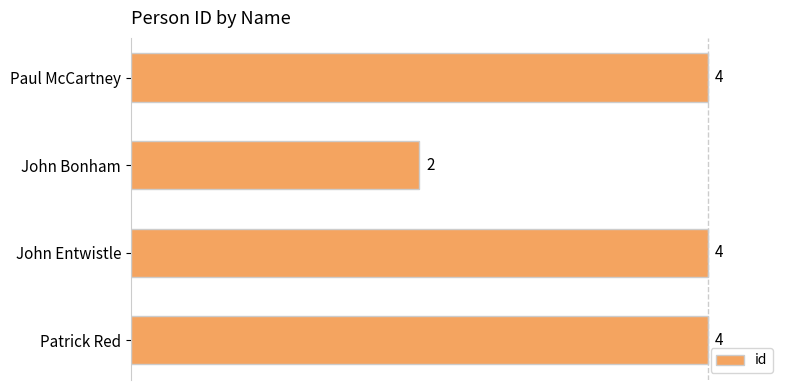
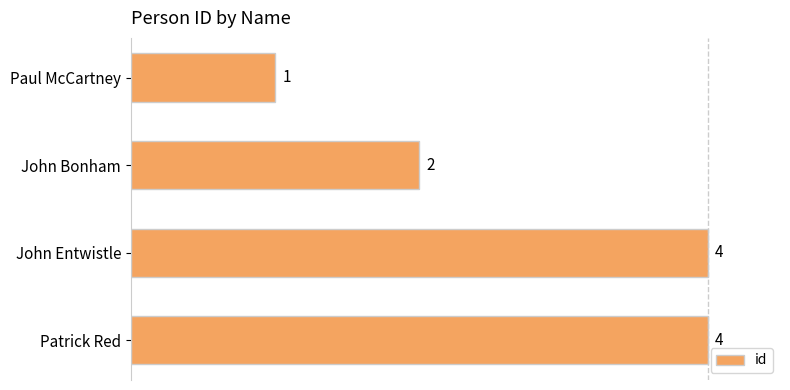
Paul McCartney: 4 -> 1
